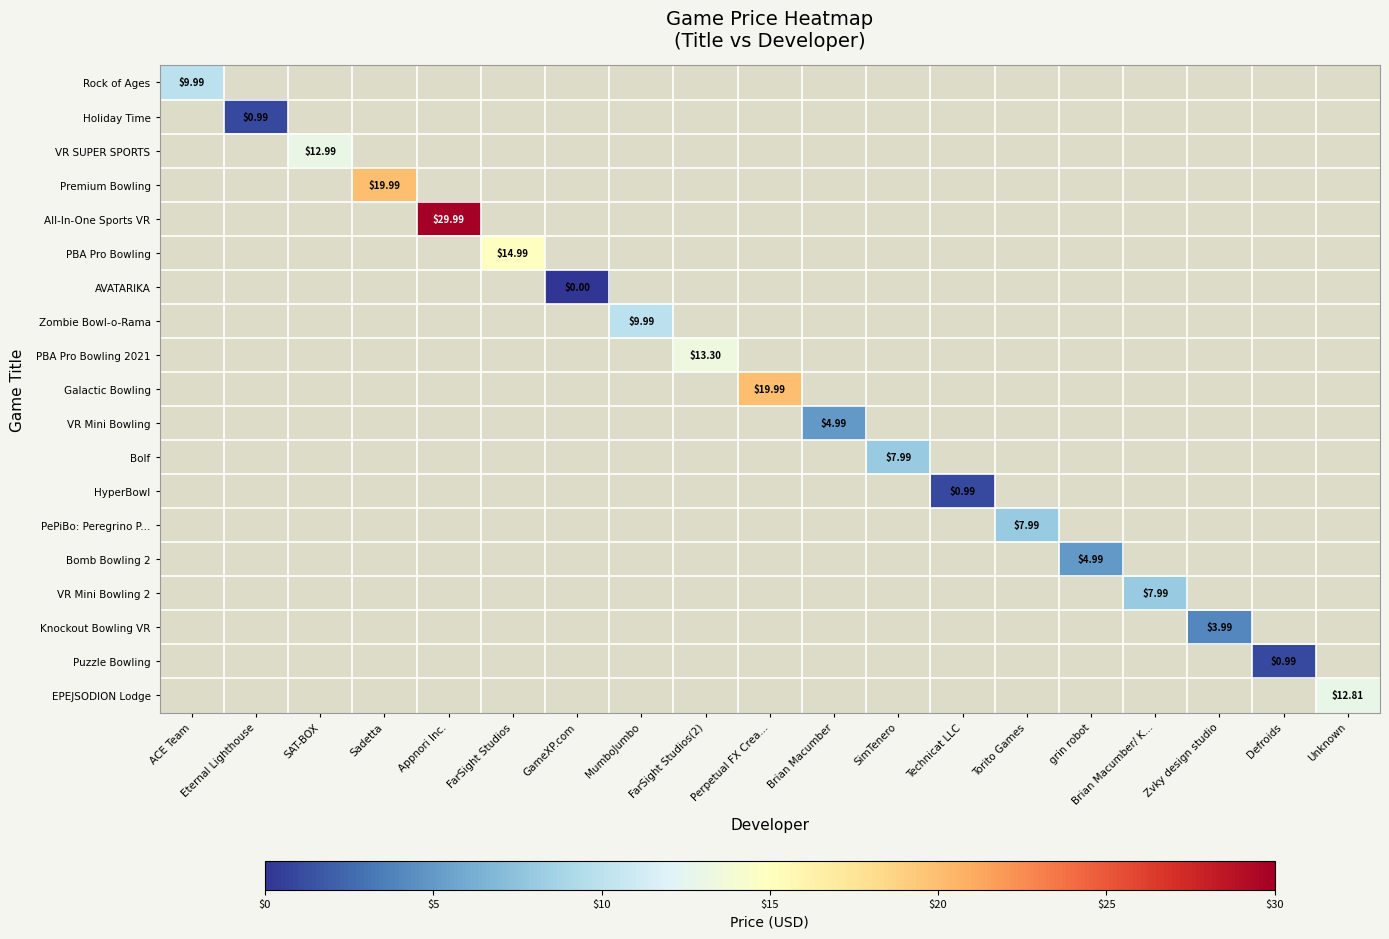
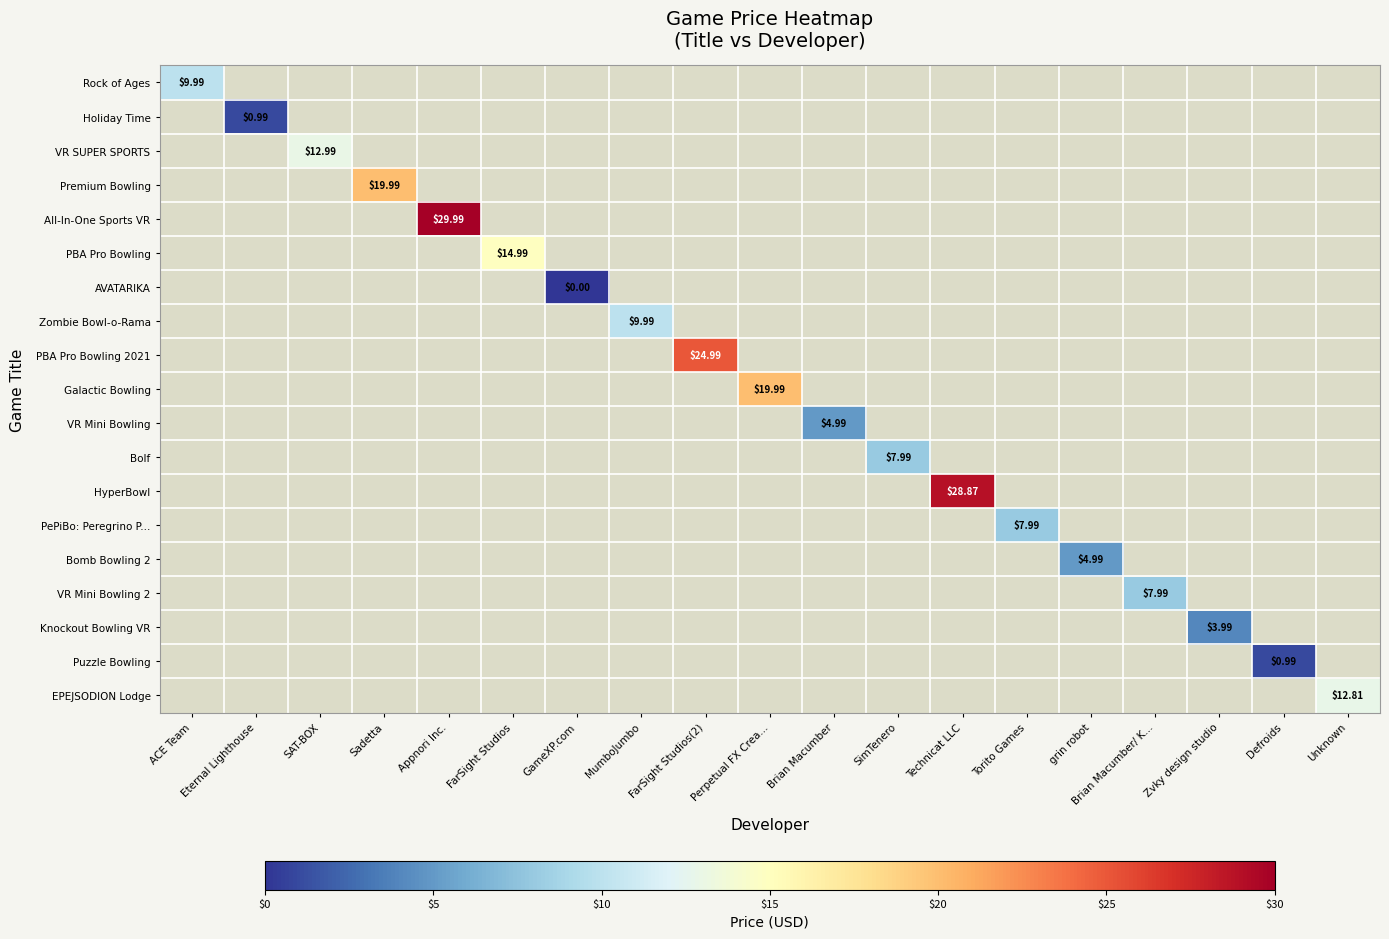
PBA Pro Bowling 2021, FarSight Studios(2): $13.30 -> $24.99
HyperBowl, Technicat LLC: $0.99 -> $28.87
